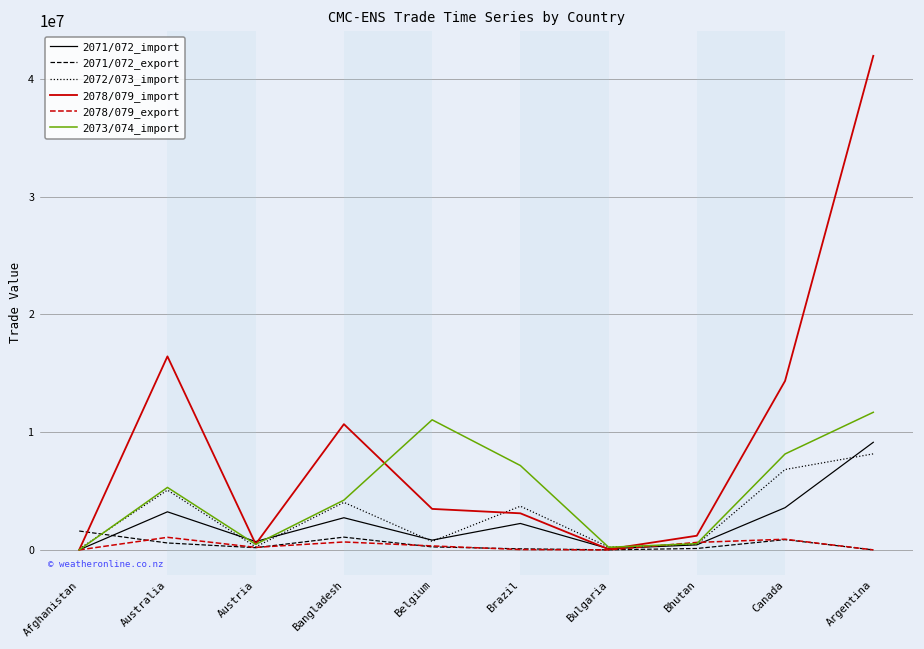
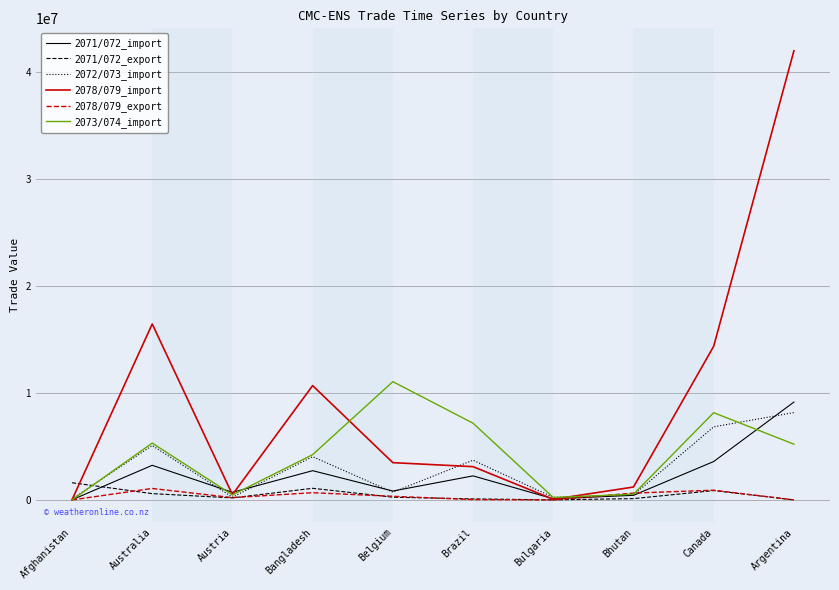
2073/074_import, Argentina: 11700000 -> 5200000
